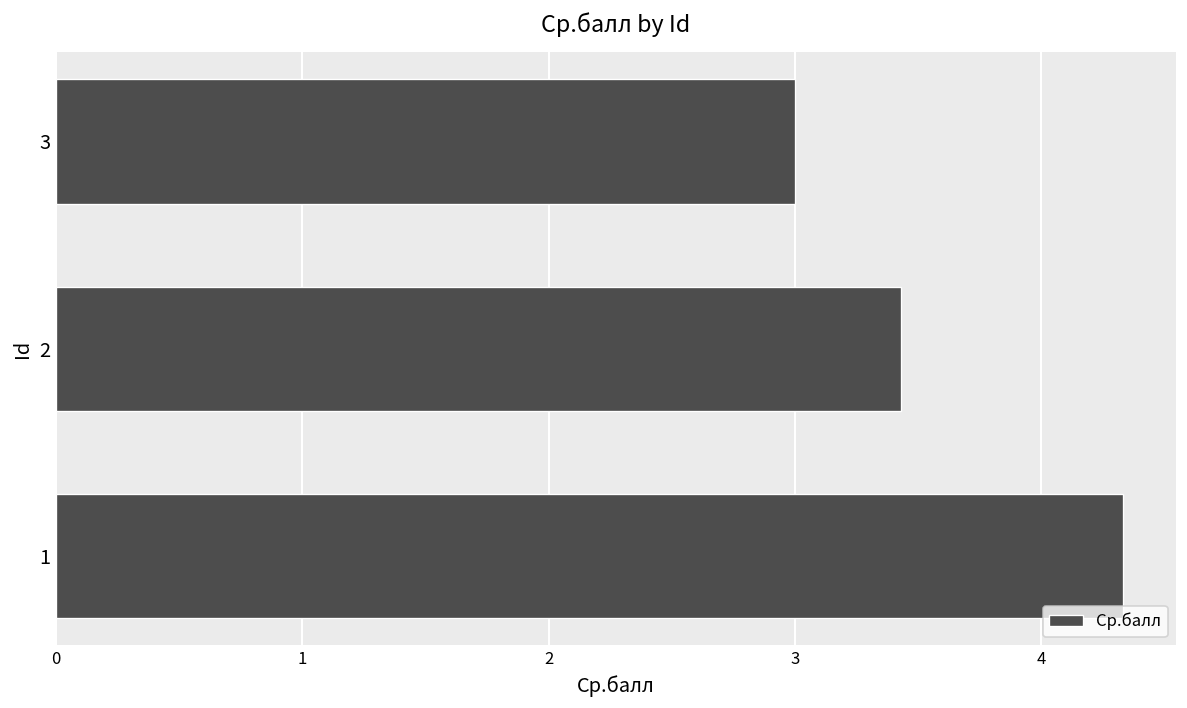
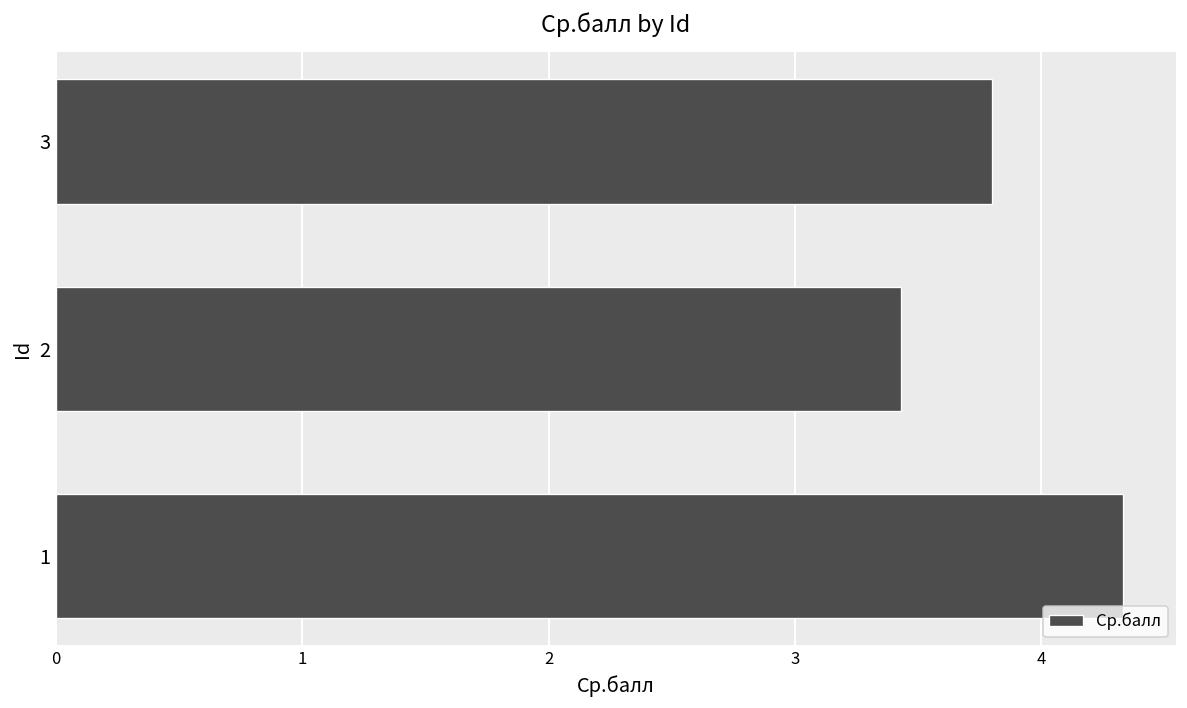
3: 3.0 -> 3.8
